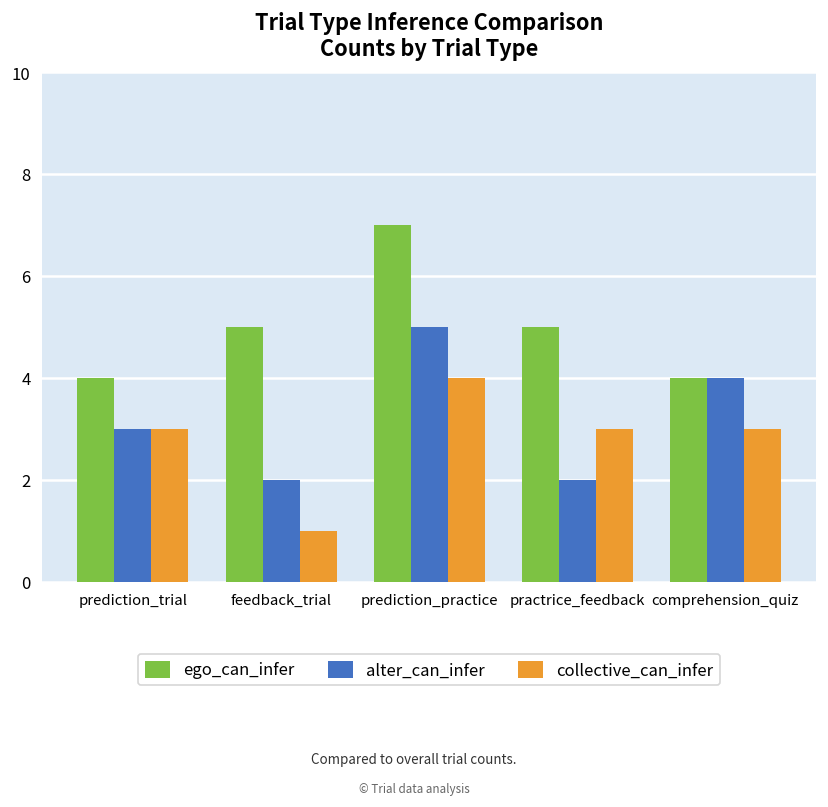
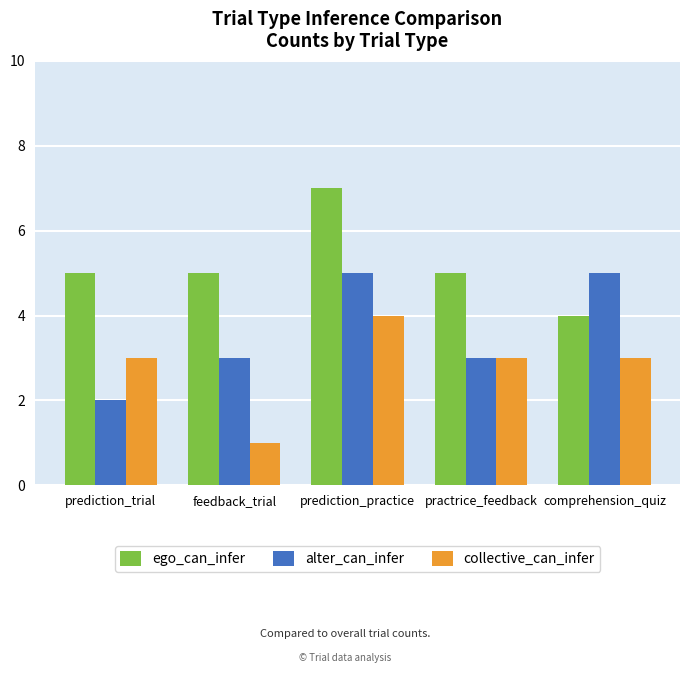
ego_can_infer, prediction_trial: 4 -> 5
alter_can_infer, prediction_trial: 3 -> 2
alter_can_infer, feedback_trial: 2 -> 3
alter_can_infer, practrice_feedback: 2 -> 3
alter_can_infer, comprehension_quiz: 4 -> 5
